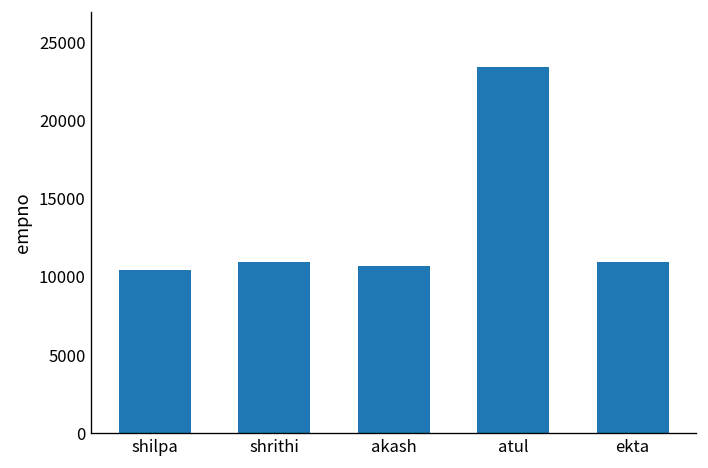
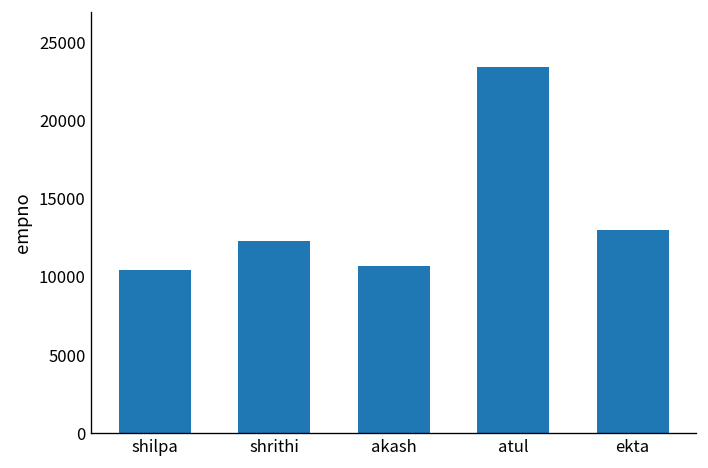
shrithi: 11000 -> 12300
ekta: 11000 -> 13000
